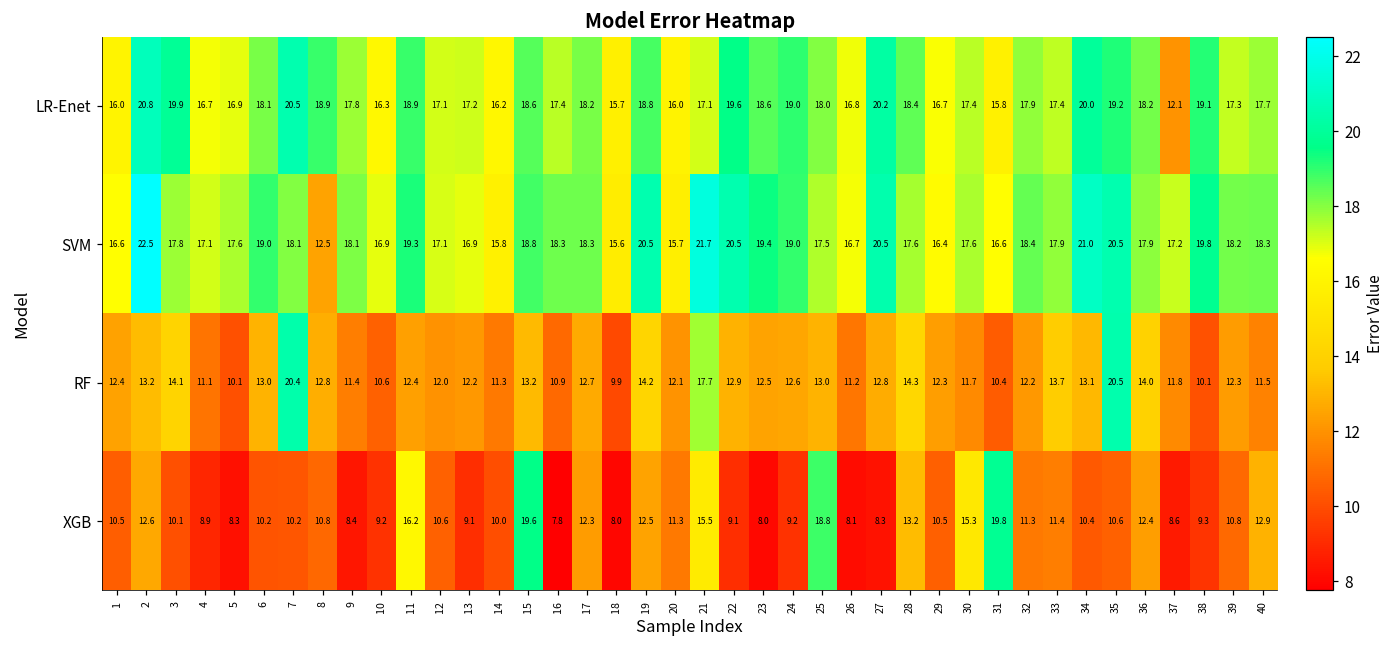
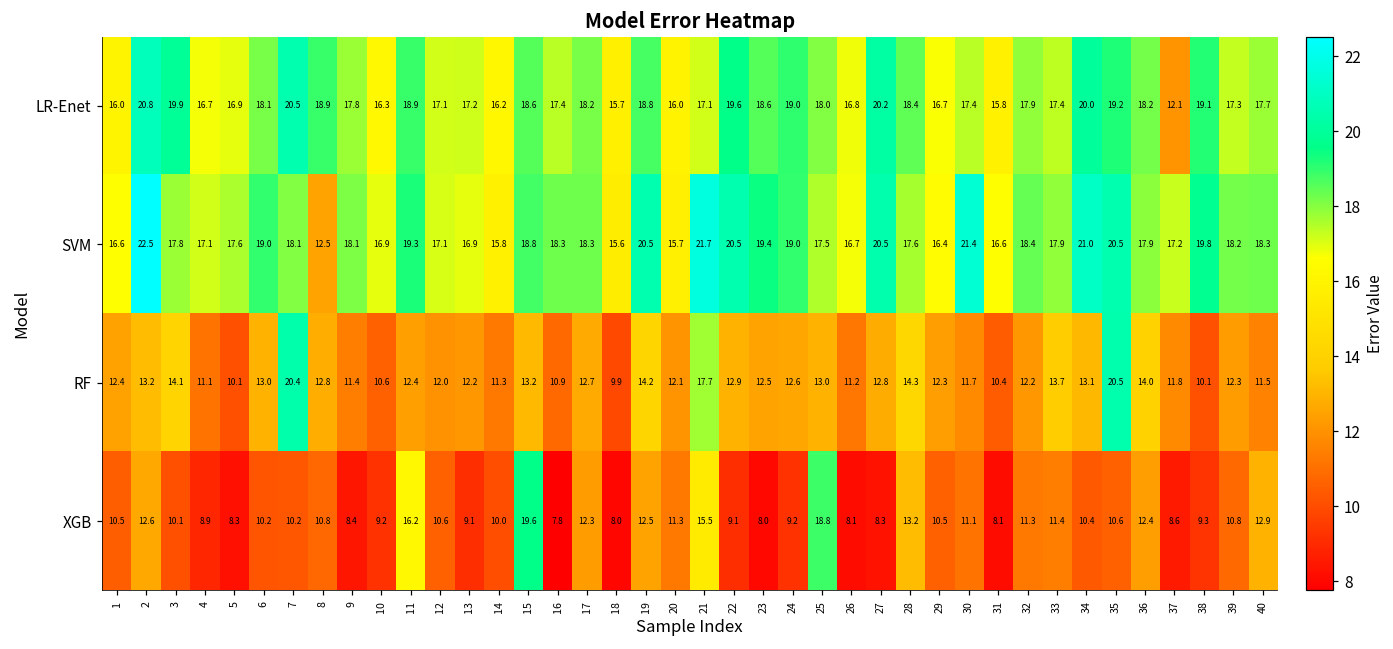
SVM, 30: 17.6 -> 21.4
XGB, 30: 15.3 -> 11.1
XGB, 31: 19.8 -> 8.1
